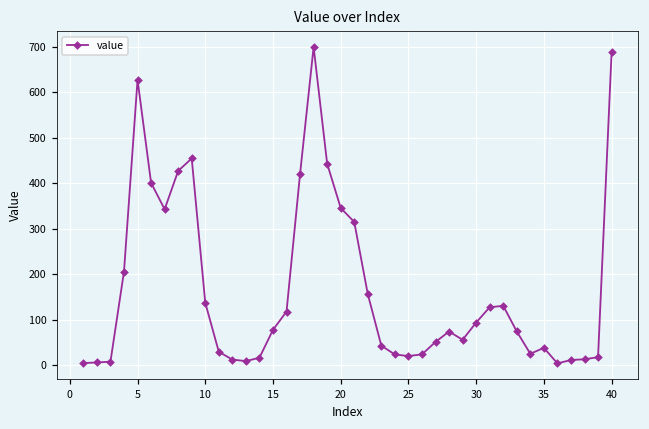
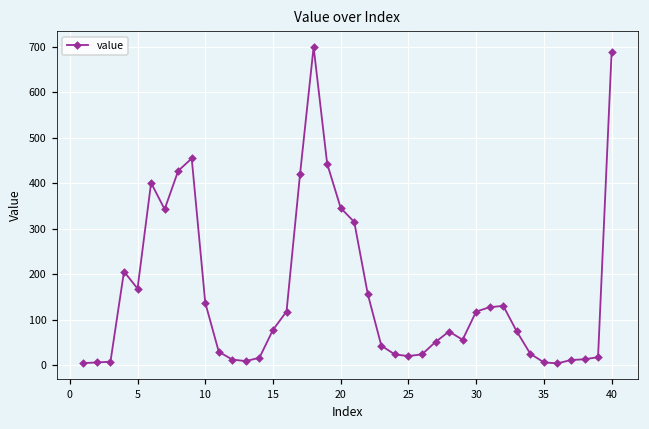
5: 630 -> 170
30: 90 -> 120
35: 40 -> 10
